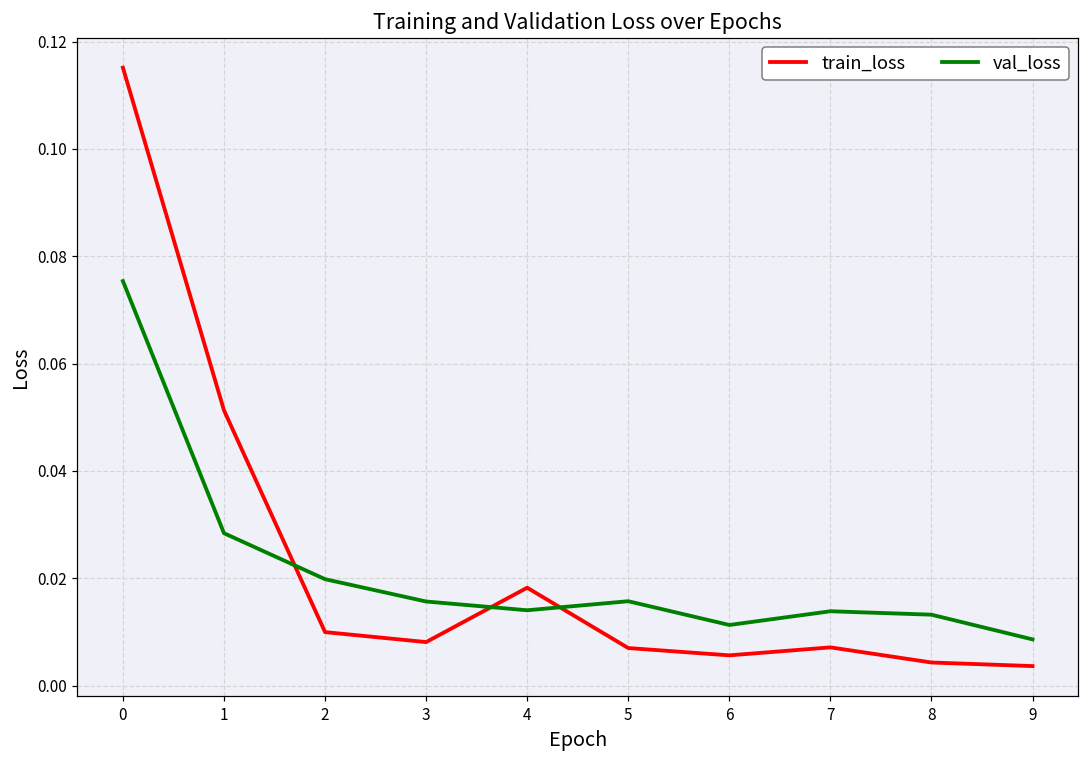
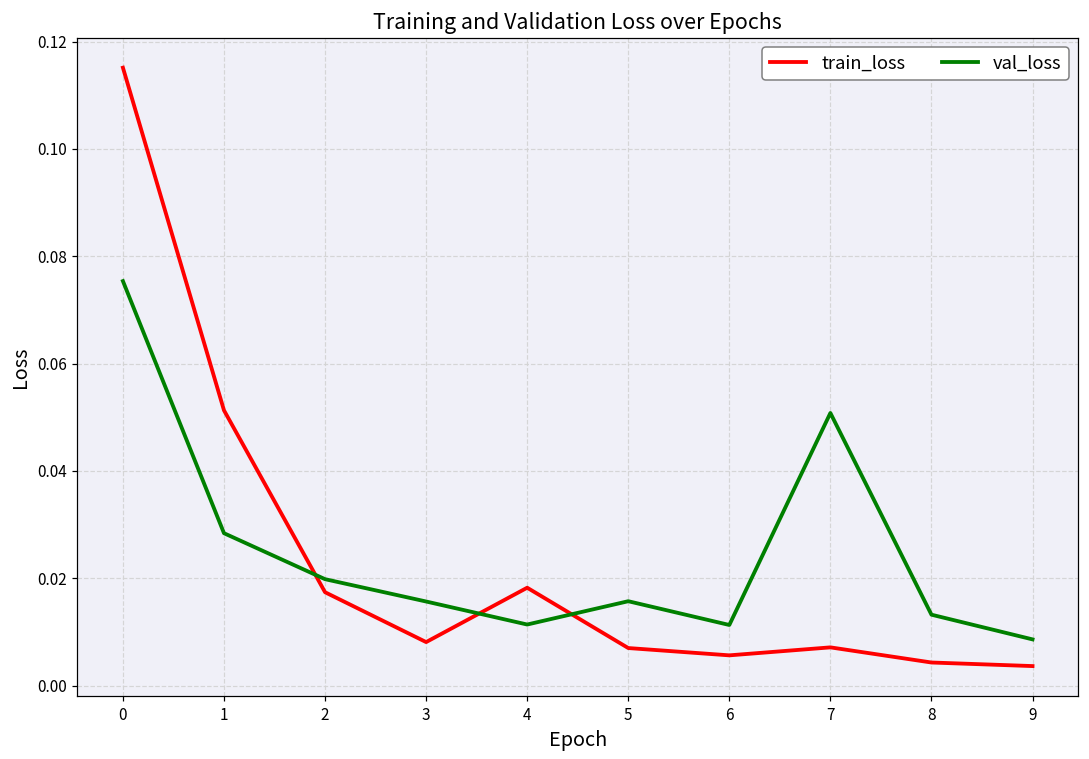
train_loss, 2: 0.010 -> 0.017
val_loss, 4: 0.014 -> 0.011
val_loss, 7: 0.014 -> 0.051
